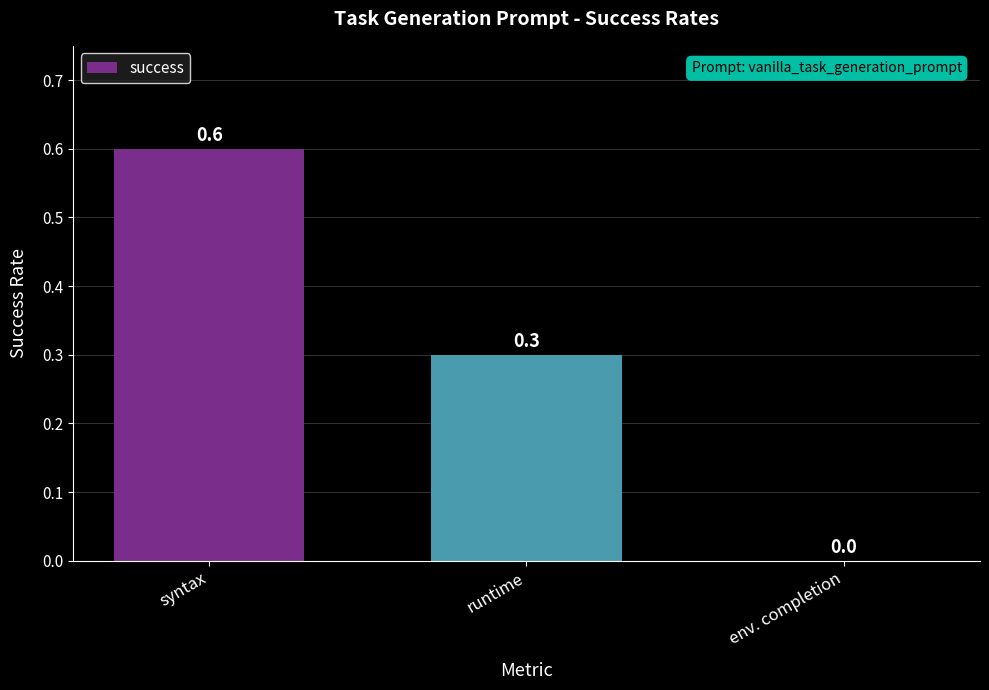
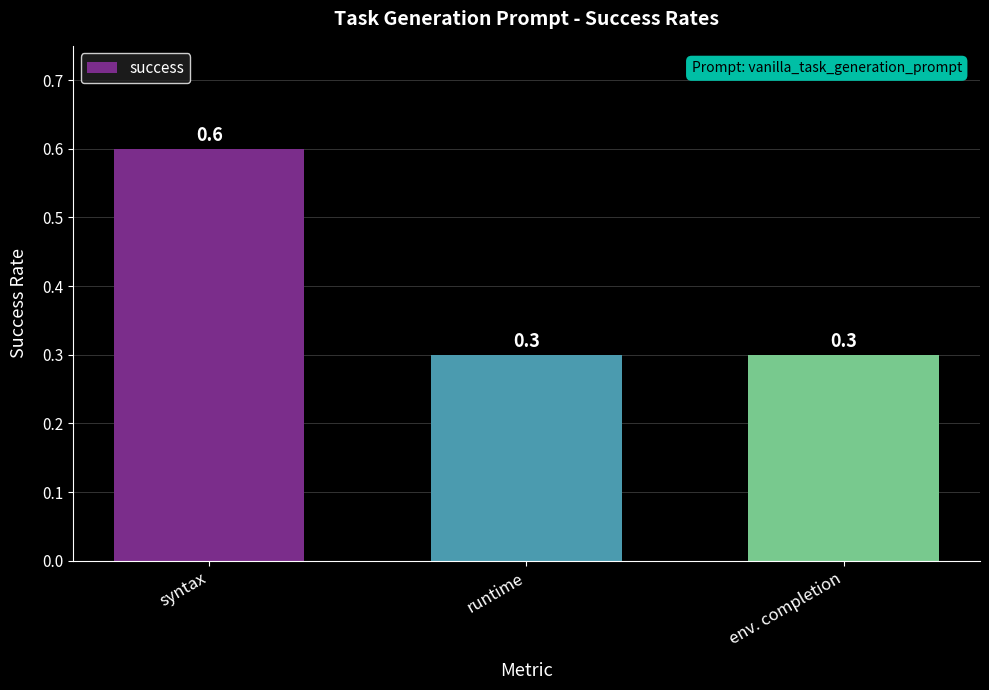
env. completion: 0.0 -> 0.3
